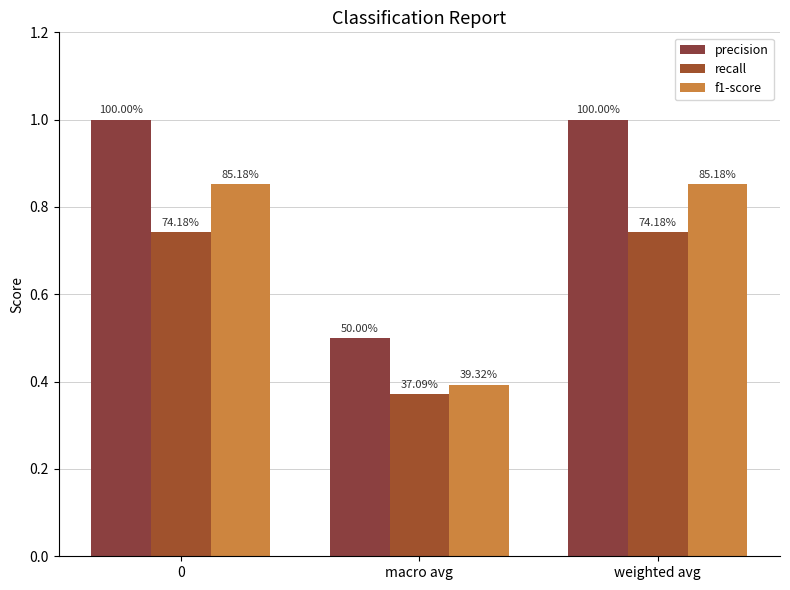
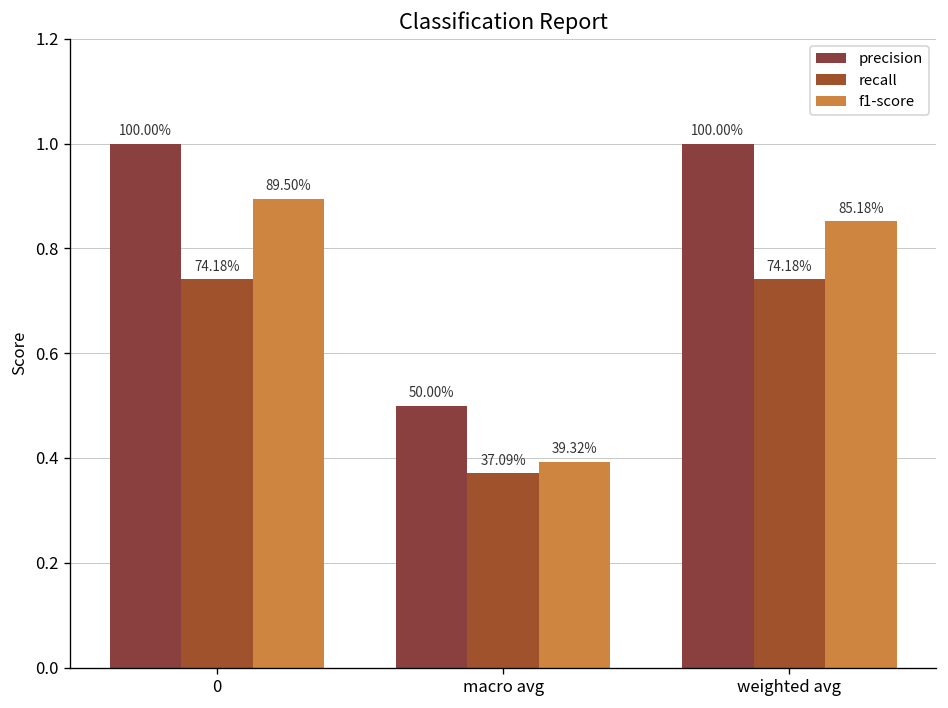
f1-score, 0: 85.18% -> 89.50%
